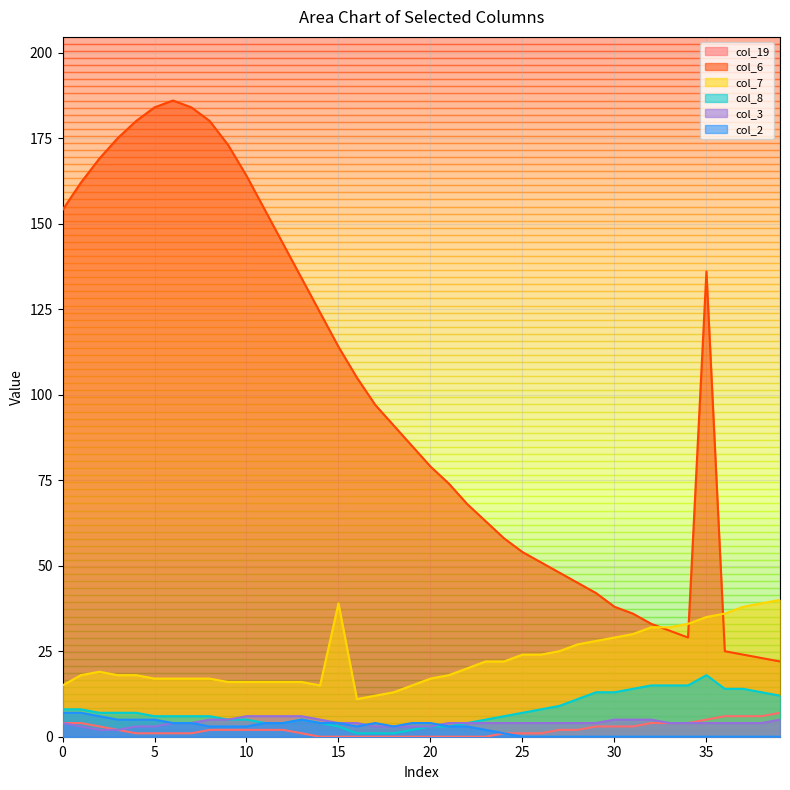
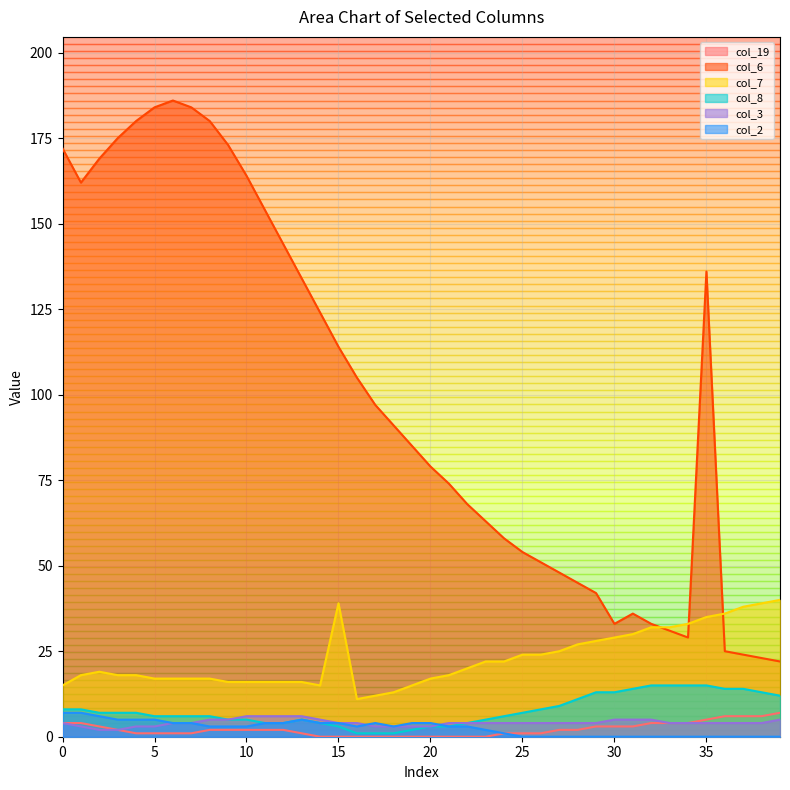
col_6, 0: 154 -> 172
col_6, 30: 38 -> 33
col_8, 35: 18 -> 15
